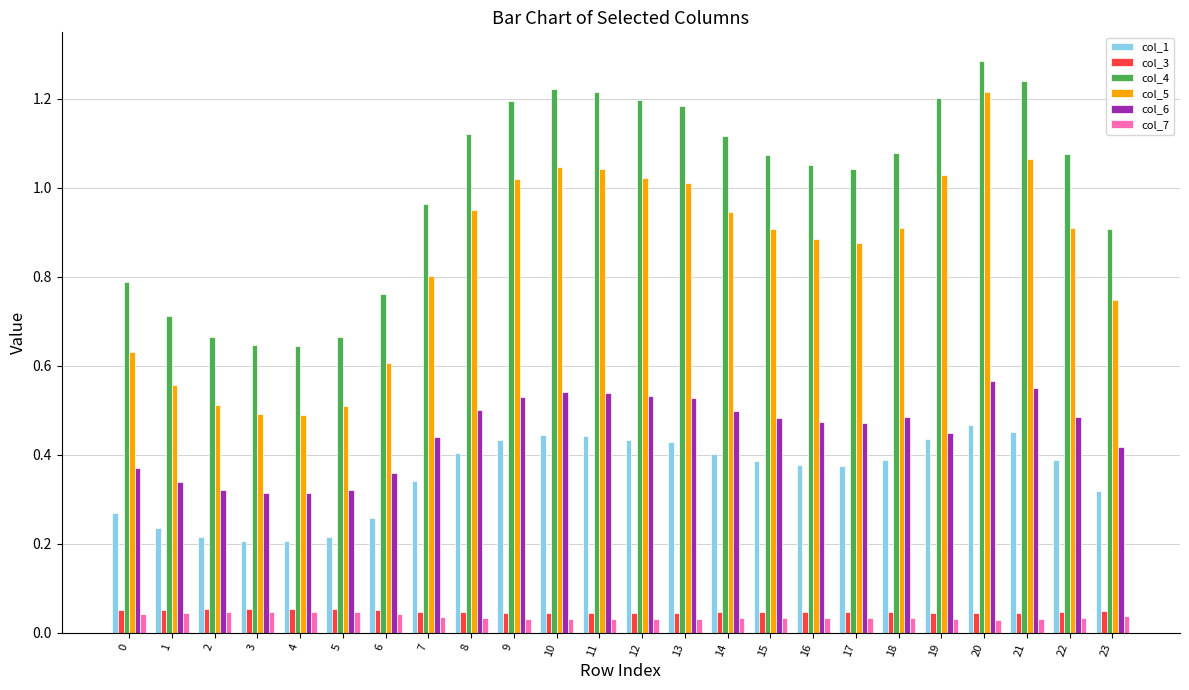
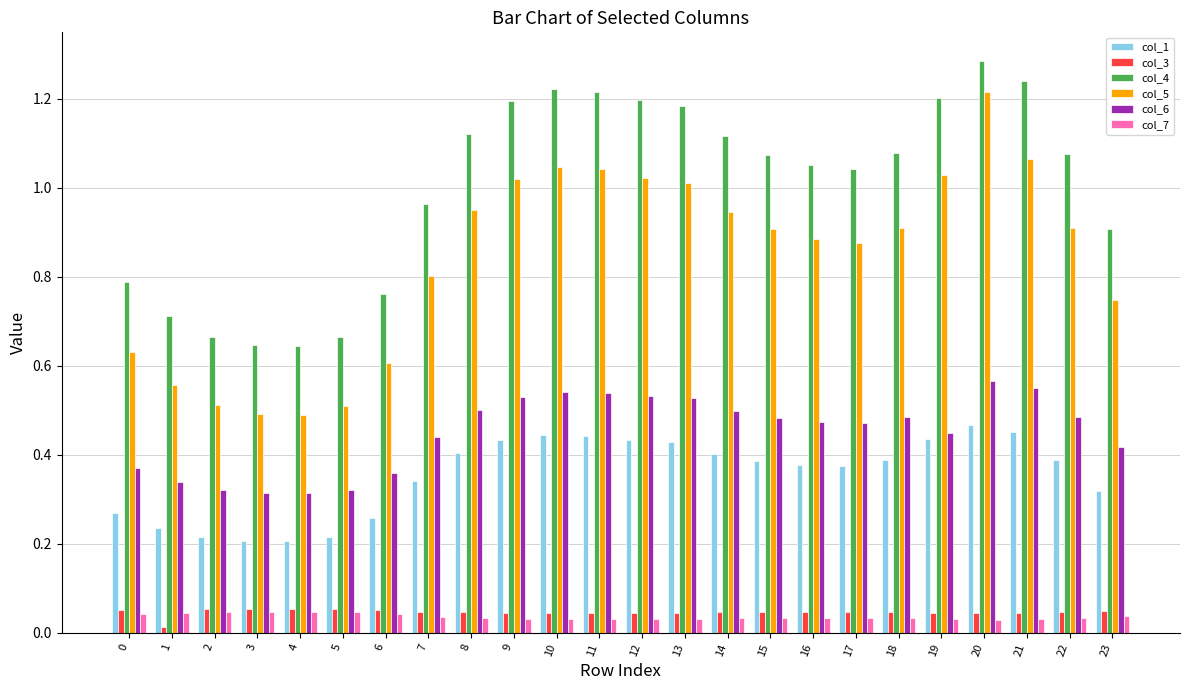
col_3, 1: 0.05 -> 0.01
